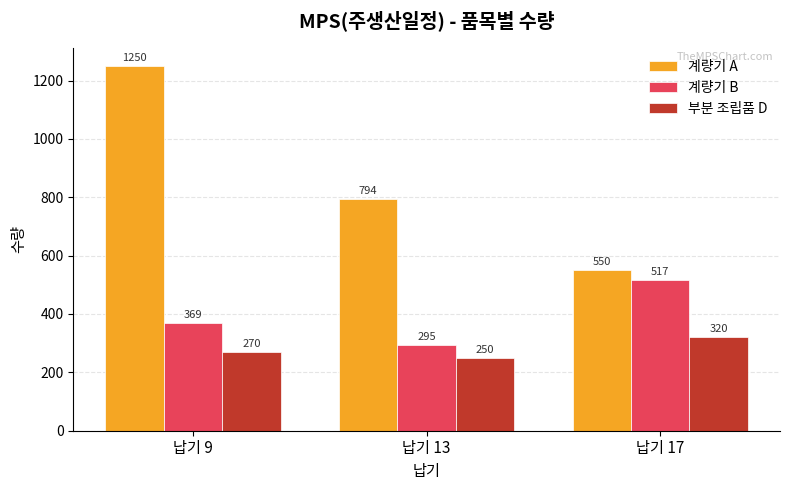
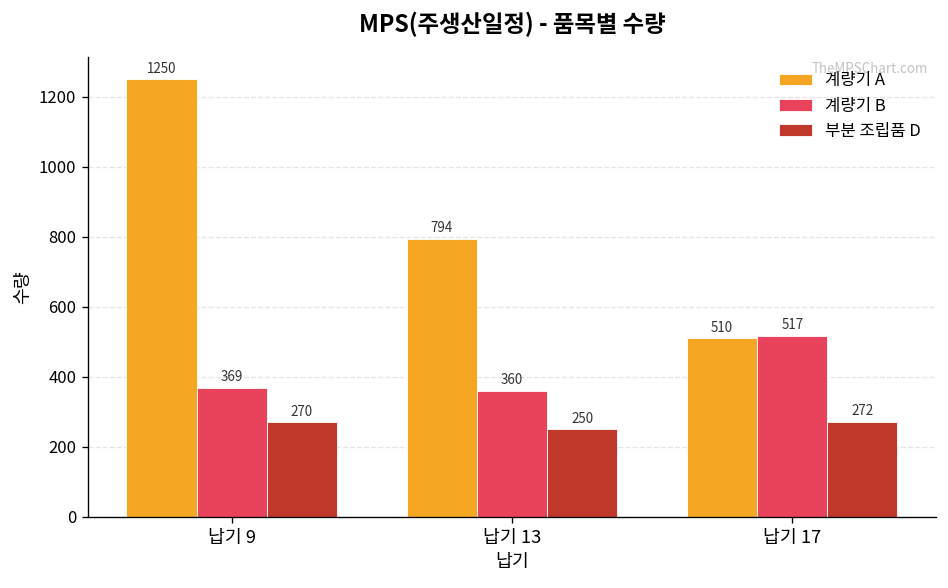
계량기 B, 납기 13: 295 -> 360
계량기 A, 납기 17: 550 -> 510
부분 조립품 D, 납기 17: 320 -> 272
